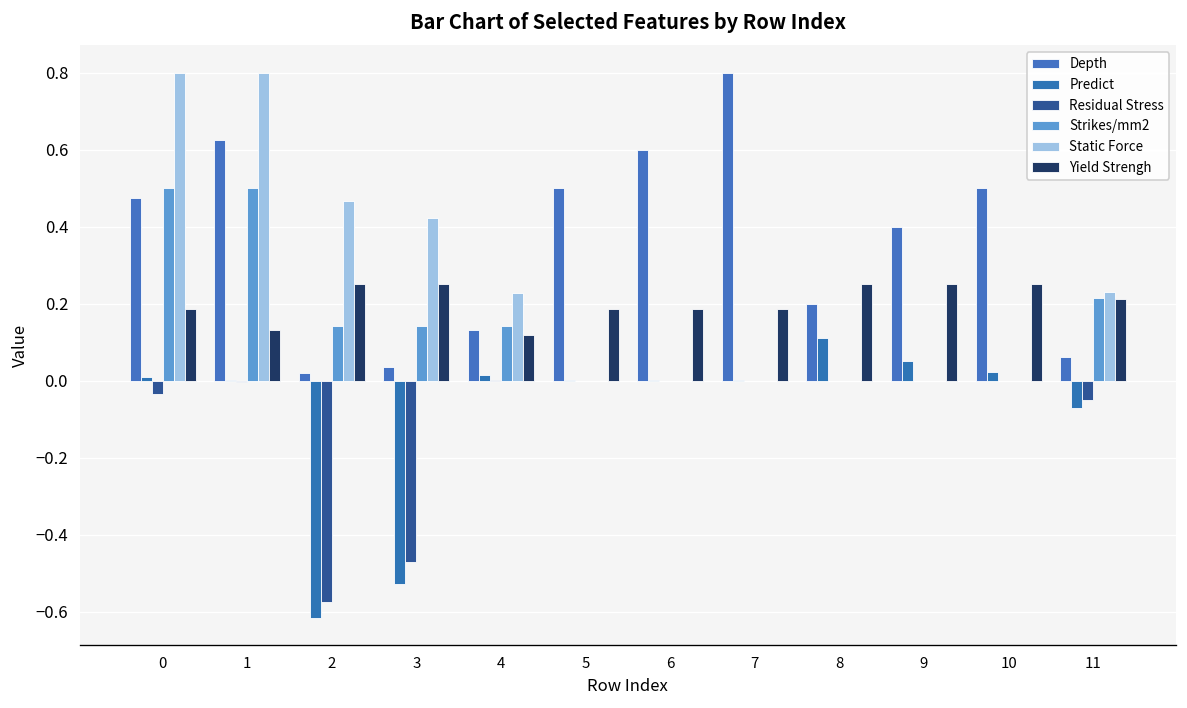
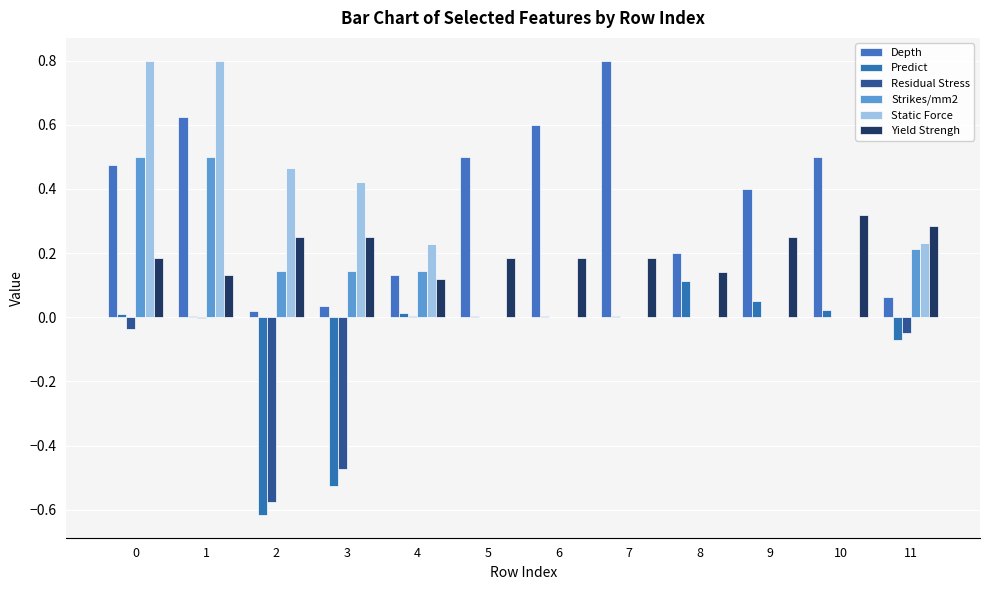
Yield Strengh, 8: 0.25 -> 0.14
Yield Strengh, 10: 0.25 -> 0.32
Yield Strengh, 11: 0.21 -> 0.29
